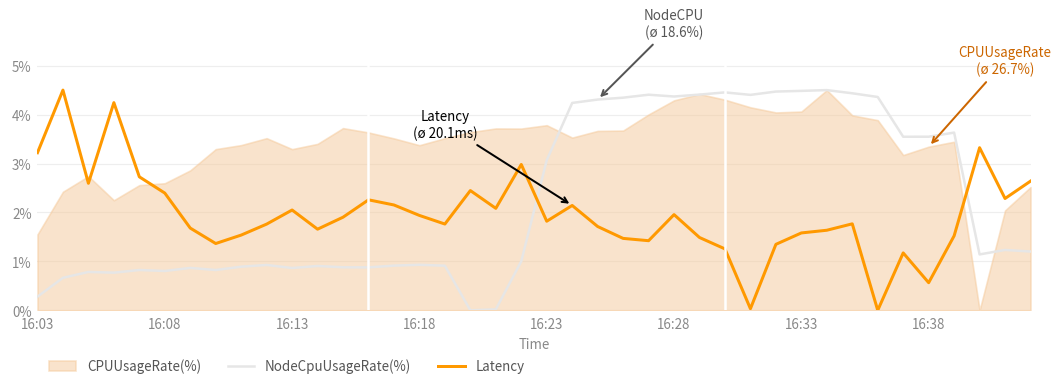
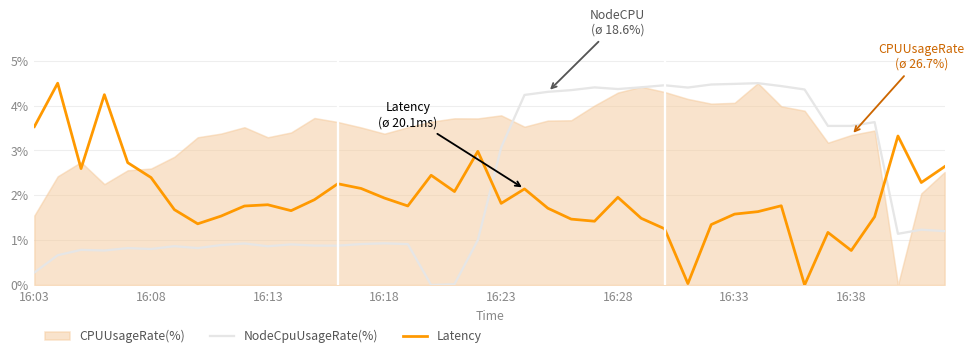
Latency, 16:03: 3.2% -> 3.5%
Latency, 16:13: 2.0% -> 1.8%
Latency, 16:38: 0.6% -> 0.8%
